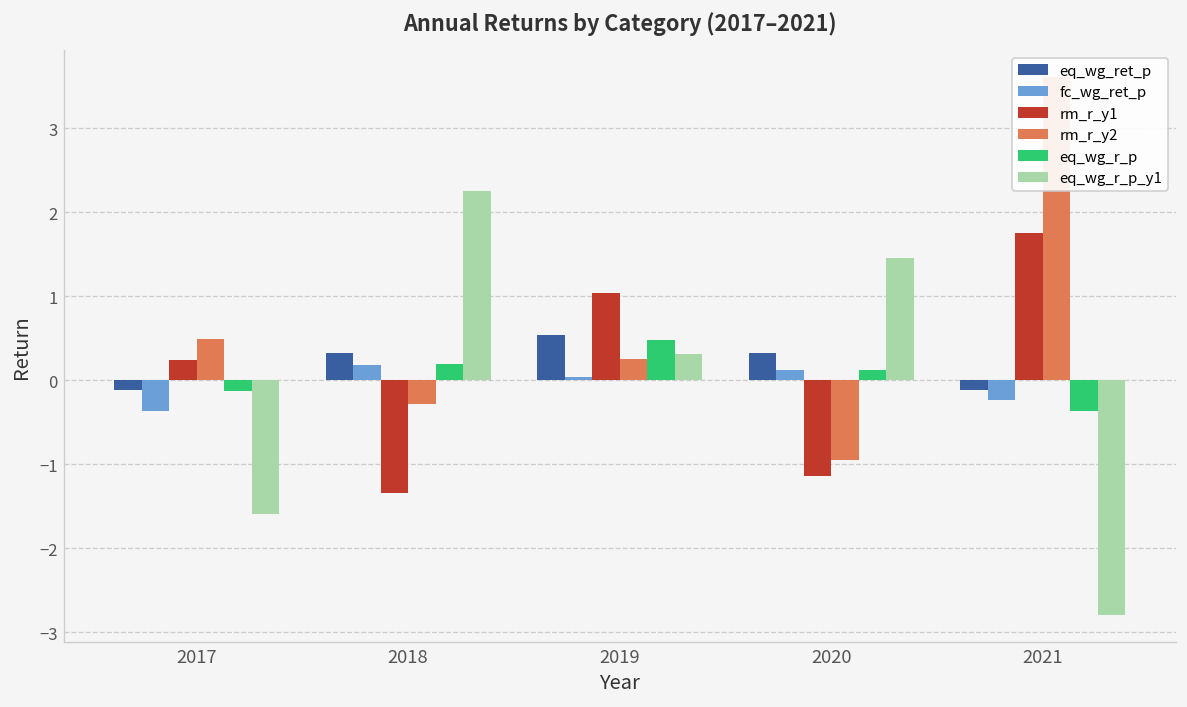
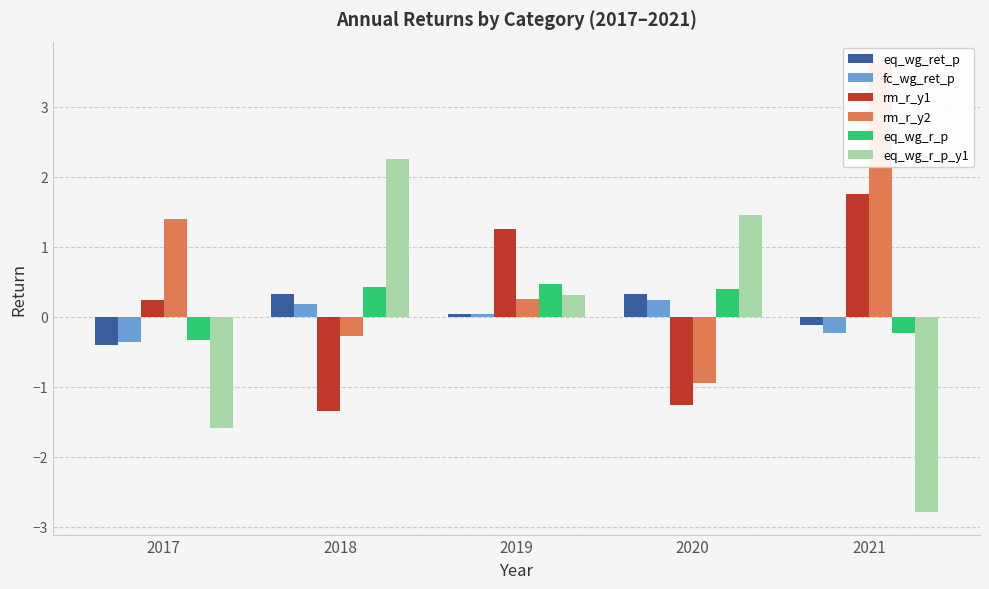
eq_wg_ret_p, 2017: -0.1 -> -0.4
rm_r_y2, 2017: 0.5 -> 1.4
eq_wg_r_p, 2017: -0.1 -> -0.3
eq_wg_r_p, 2018: 0.2 -> 0.4
eq_wg_ret_p, 2019: 0.5 -> 0.0
rm_r_y1, 2019: 1.0 -> 1.3
fc_wg_ret_p, 2020: 0.1 -> 0.2
rm_r_y1, 2020: -1.1 -> -1.3
eq_wg_r_p, 2020: 0.1 -> 0.4
eq_wg_r_p, 2021: -0.4 -> -0.2
